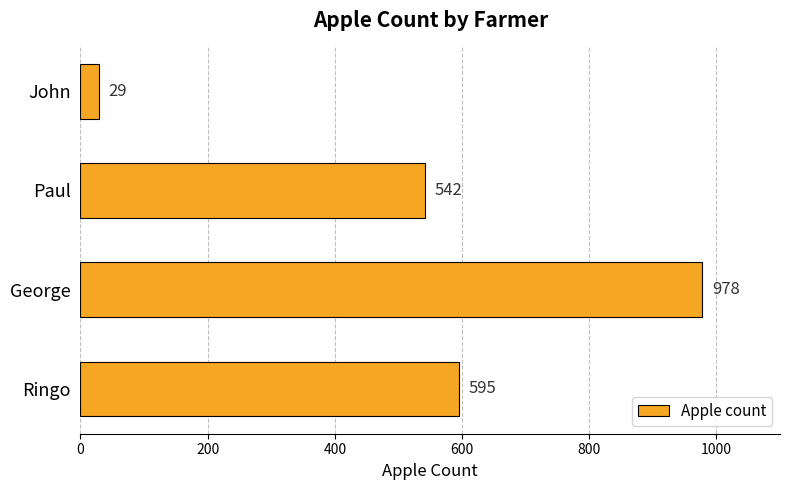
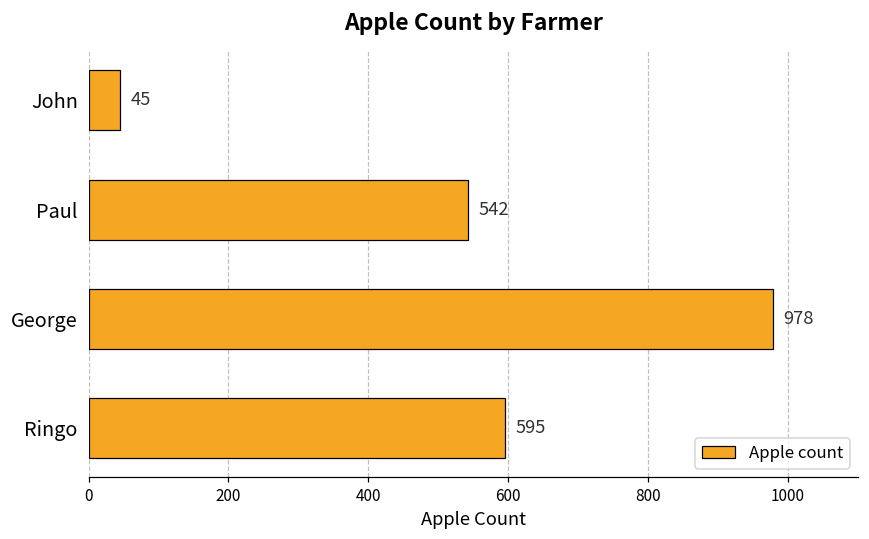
John: 29 -> 45
